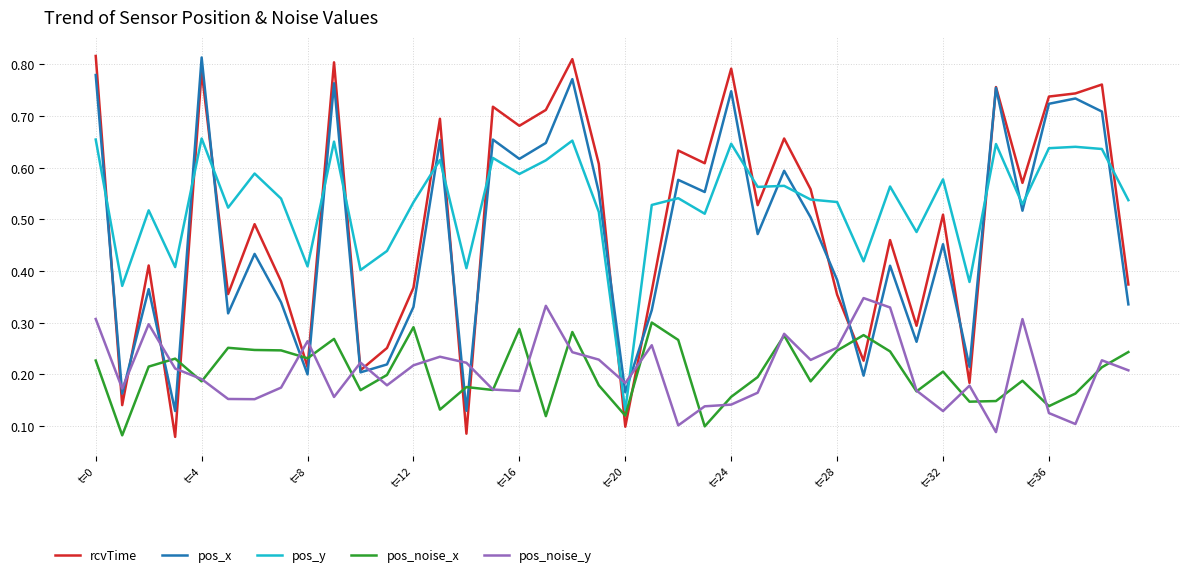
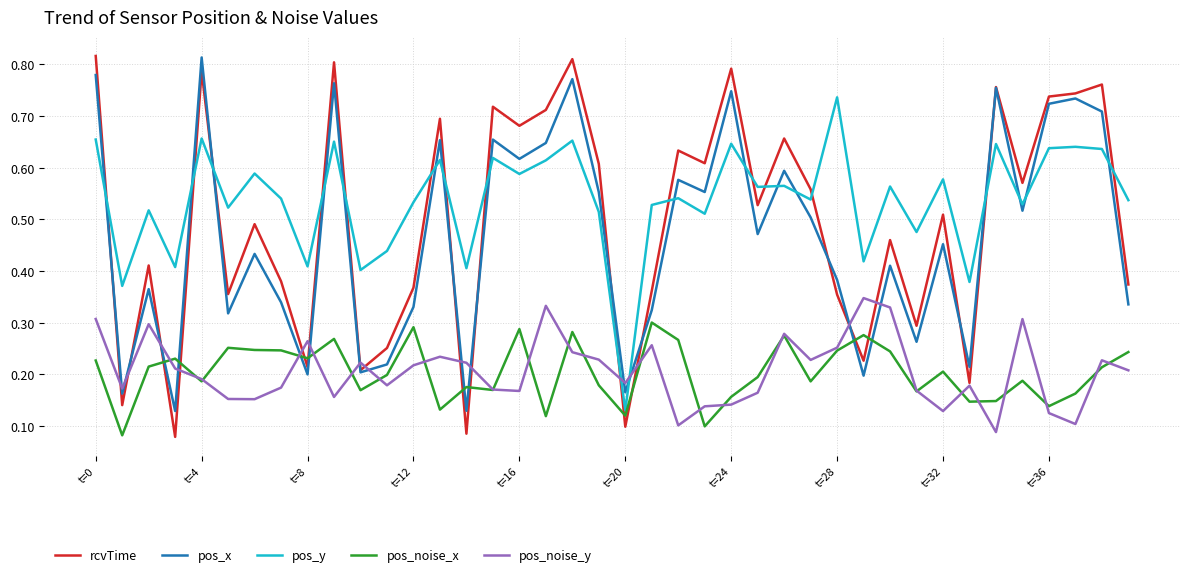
pos_y, t=28: 0.53 -> 0.74
